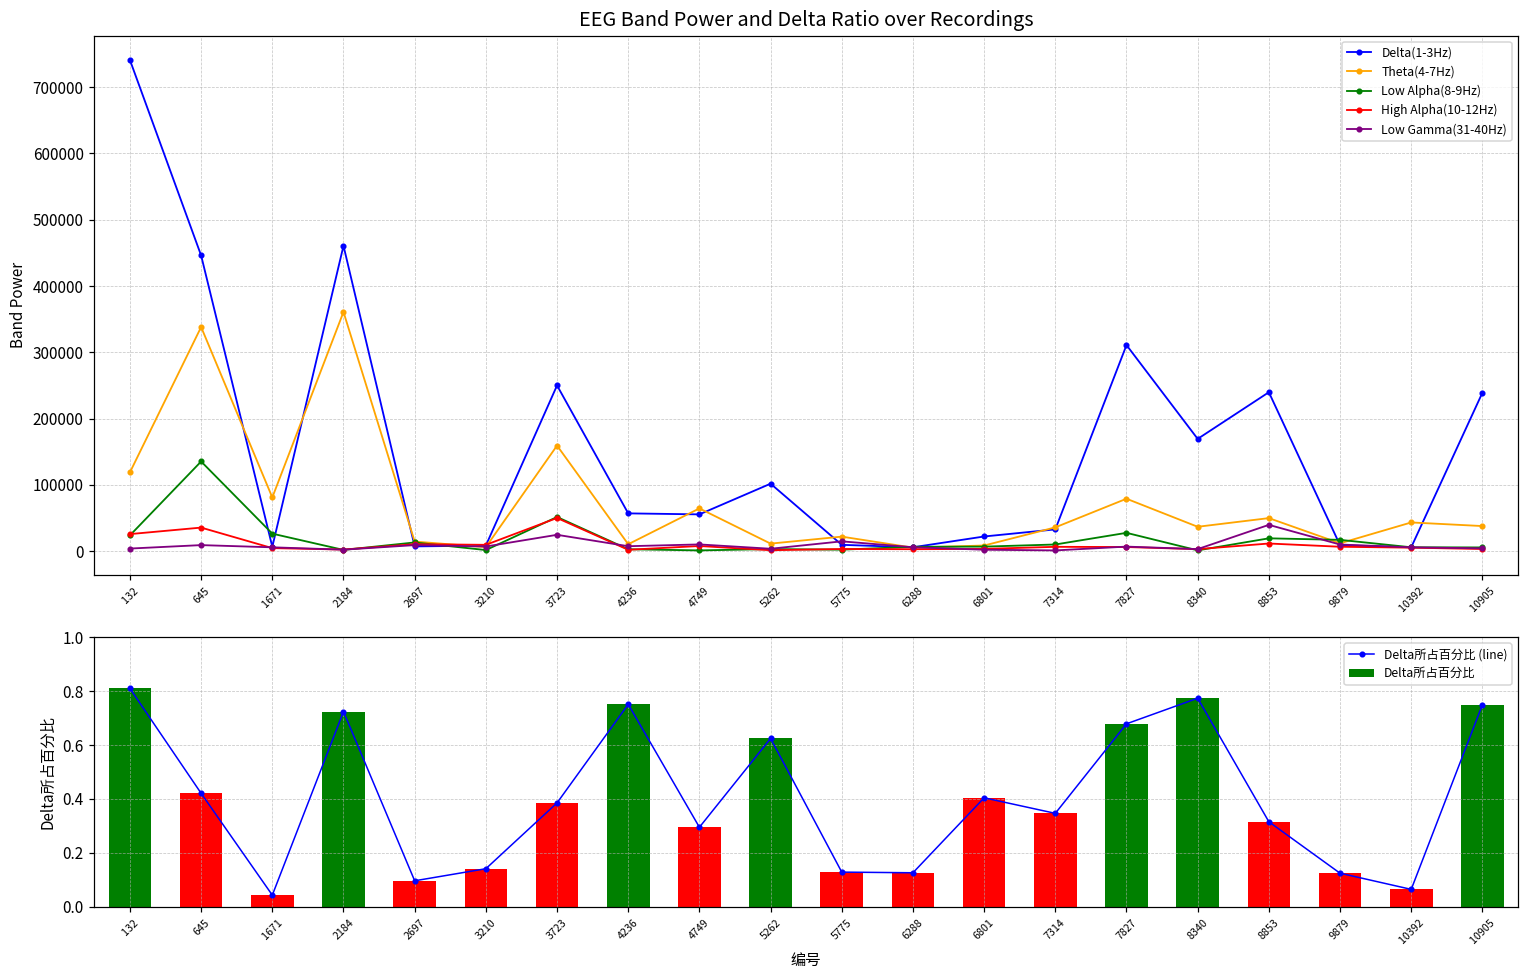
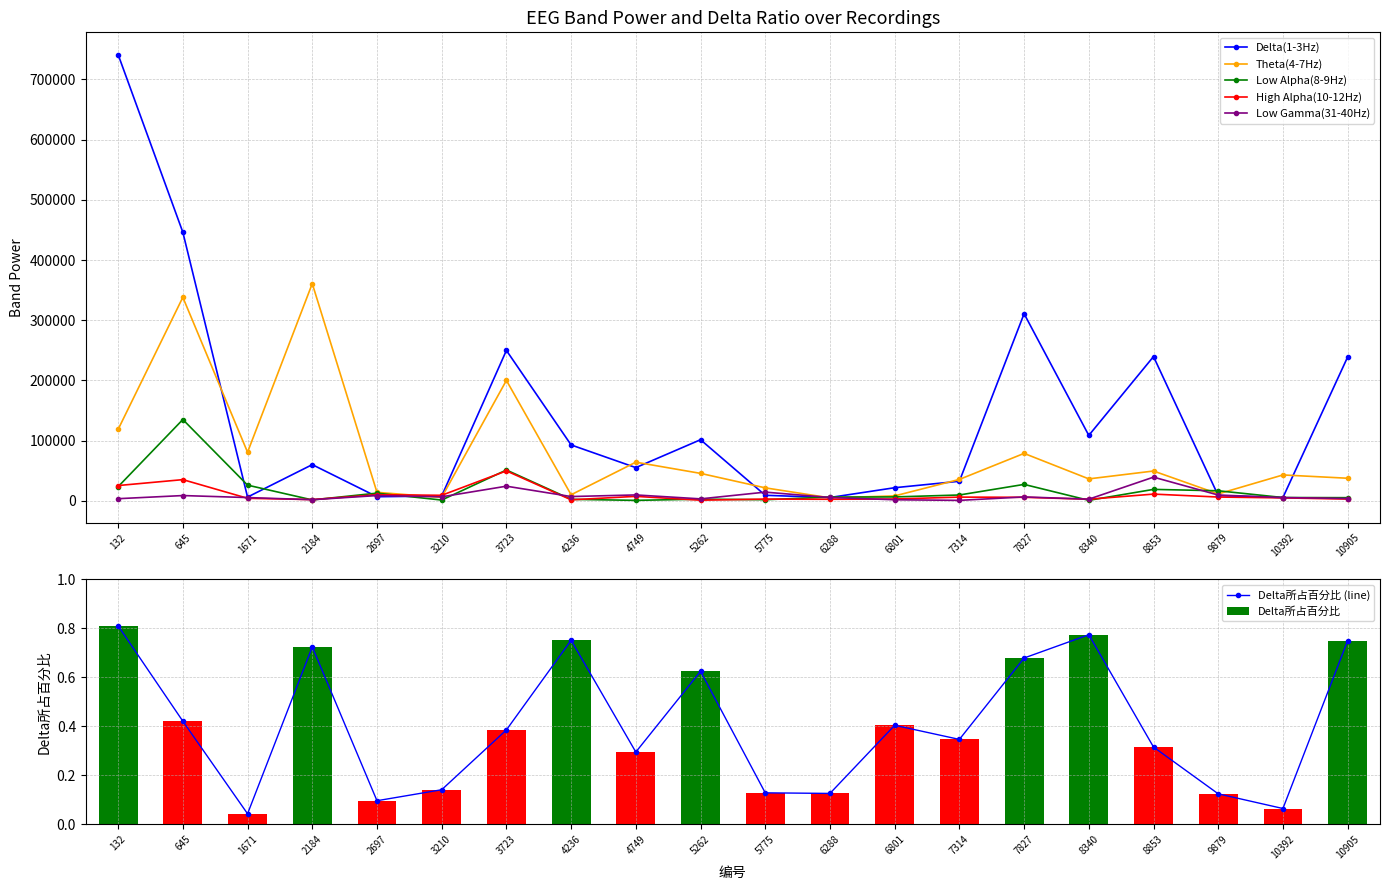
EEG Band Power and Delta Ratio over Recordings, Delta(1-3Hz), 2184: 460000 -> 60000
EEG Band Power and Delta Ratio over Recordings, Theta(4-7Hz), 3723: 160000 -> 200000
EEG Band Power and Delta Ratio over Recordings, Delta(1-3Hz), 4236: 60000 -> 90000
EEG Band Power and Delta Ratio over Recordings, Theta(4-7Hz), 5262: 10000 -> 50000
EEG Band Power and Delta Ratio over Recordings, Delta(1-3Hz), 8340: 170000 -> 110000
